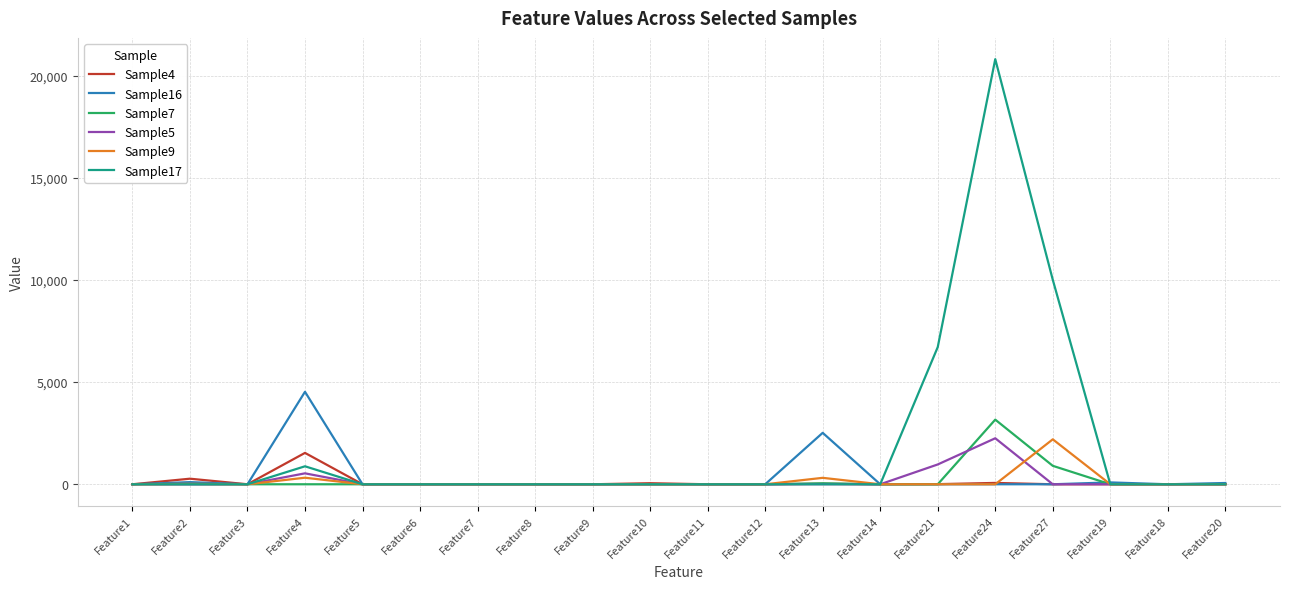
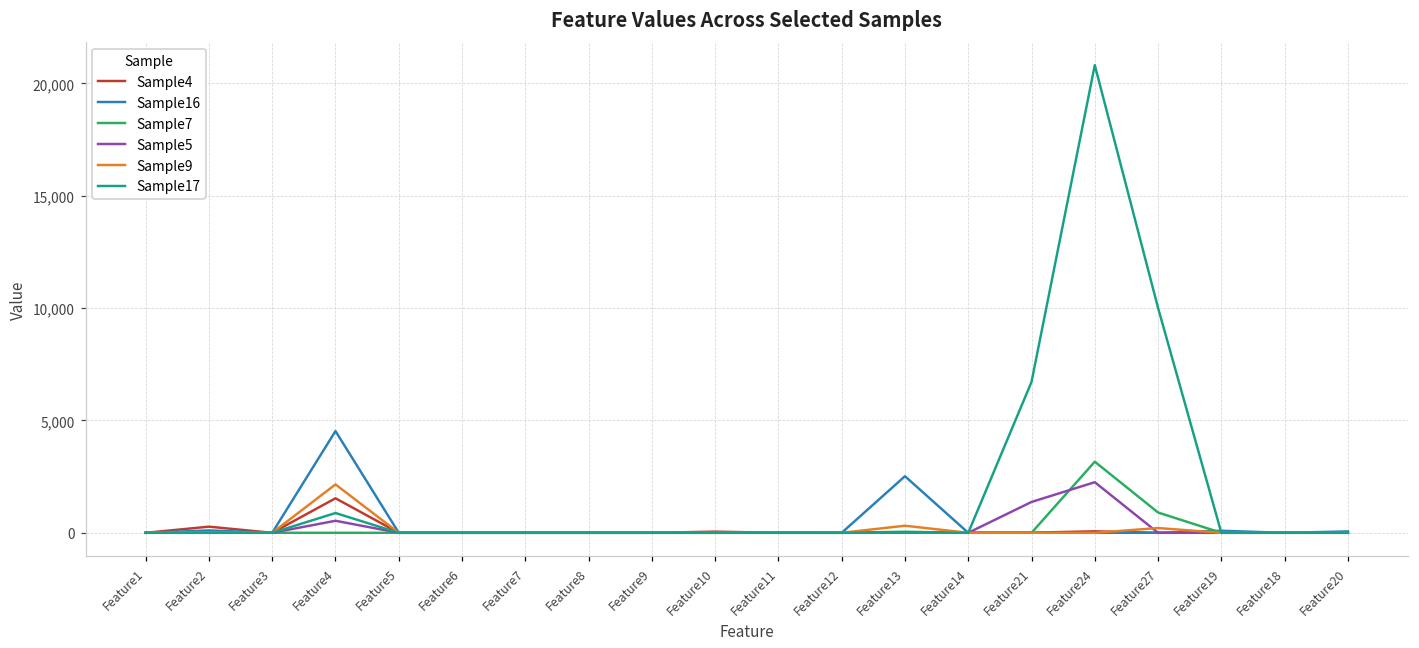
Sample9, Feature4: 300 -> 2,200
Sample5, Feature21: 1,000 -> 1,400
Sample9, Feature27: 2,200 -> 200
